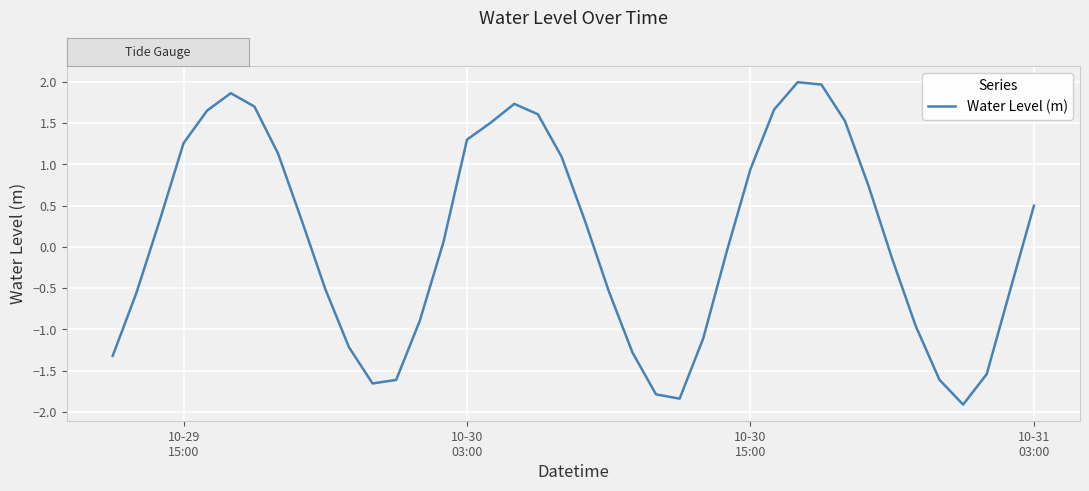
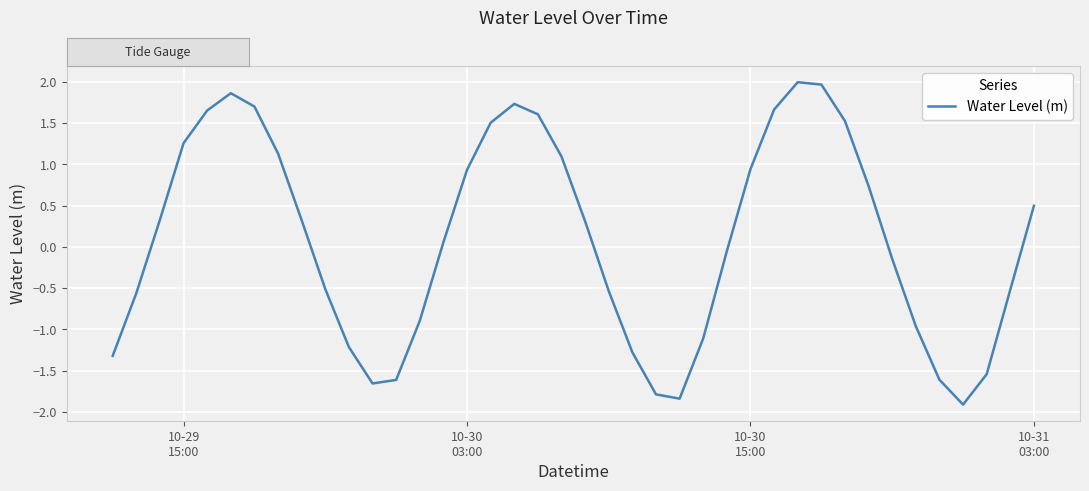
10-30 03:00: 1.3 -> 0.9
